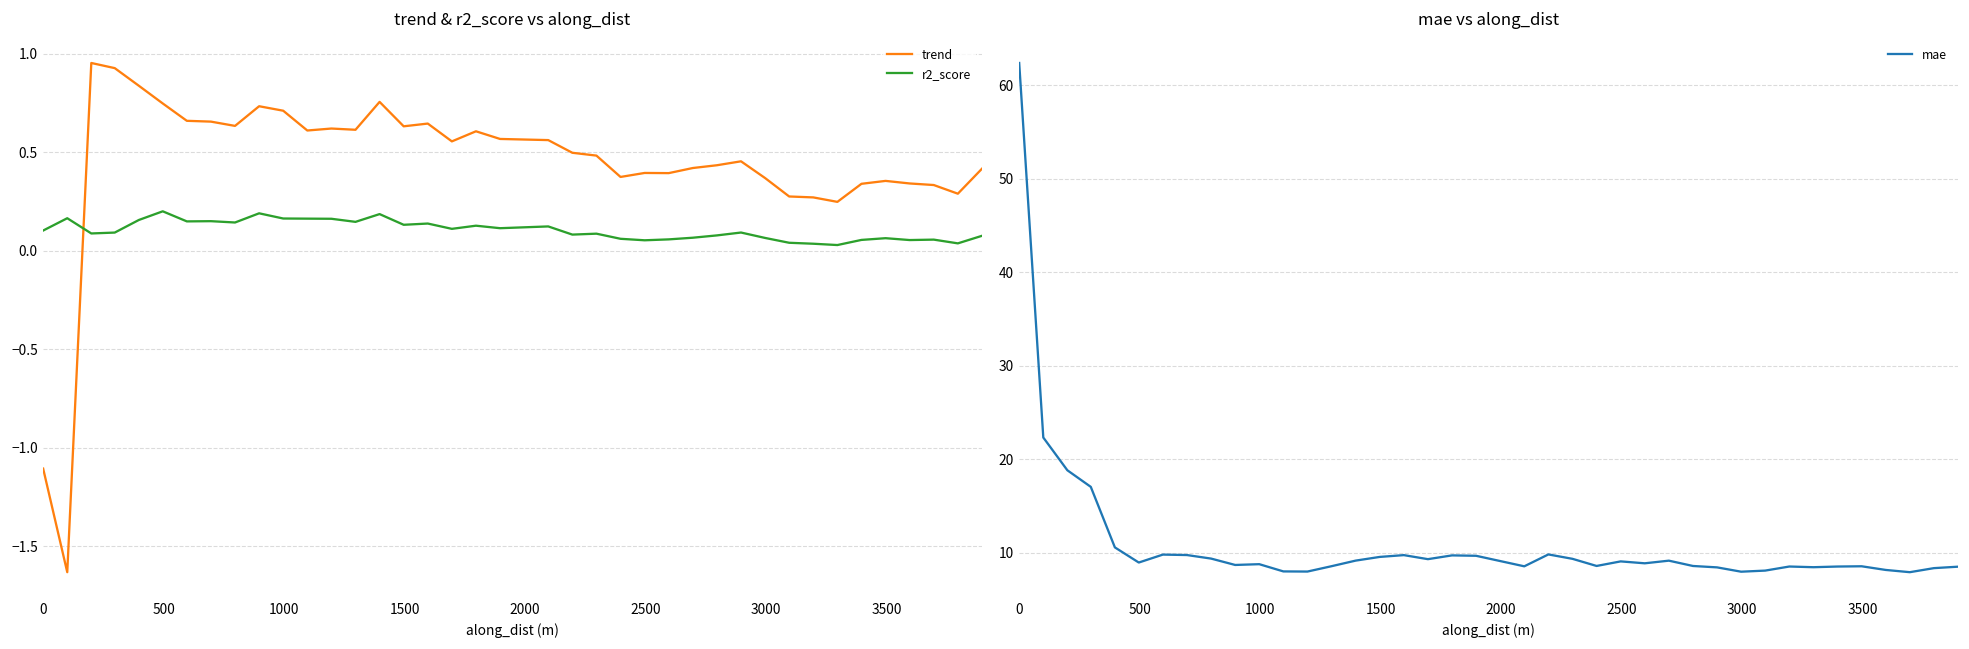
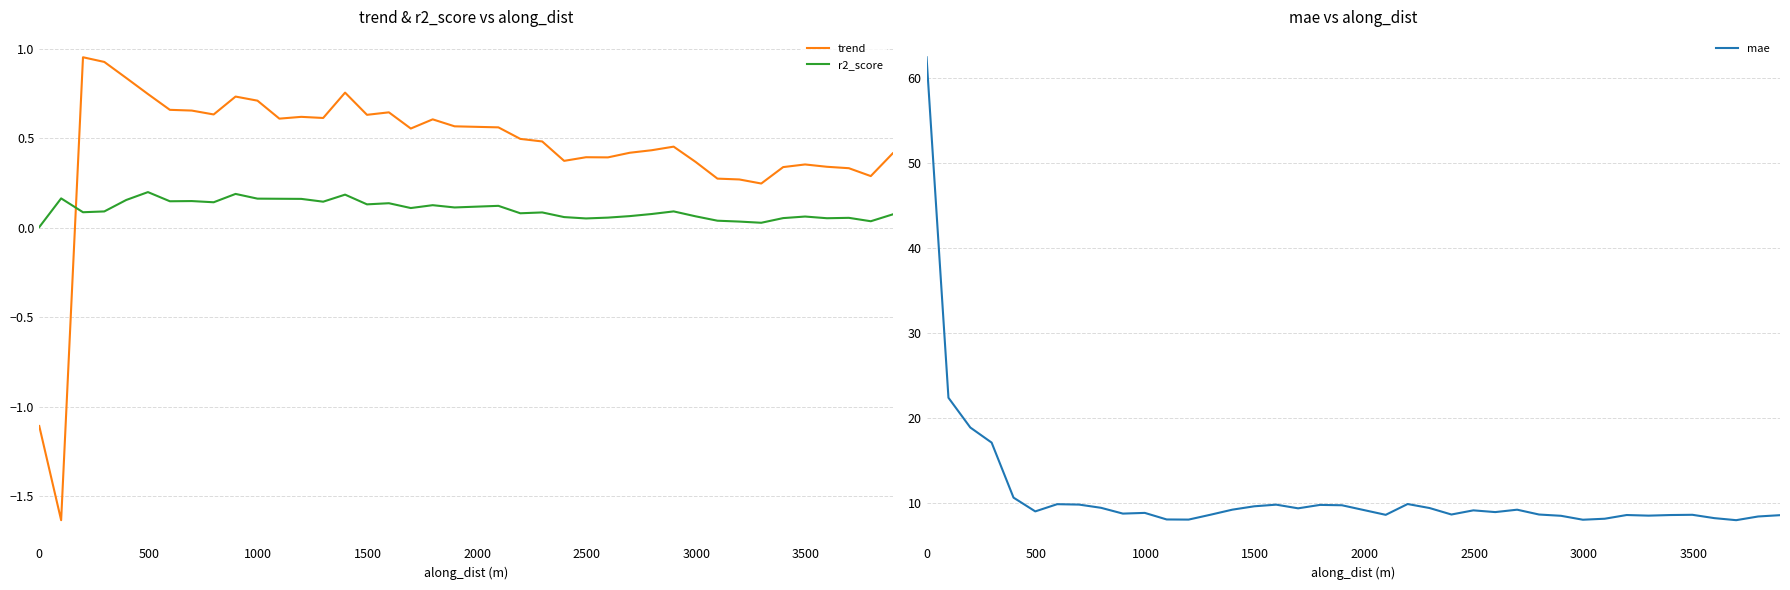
trend & r2_score vs along_dist, r2_score, 0: 0.10 -> 0.00
